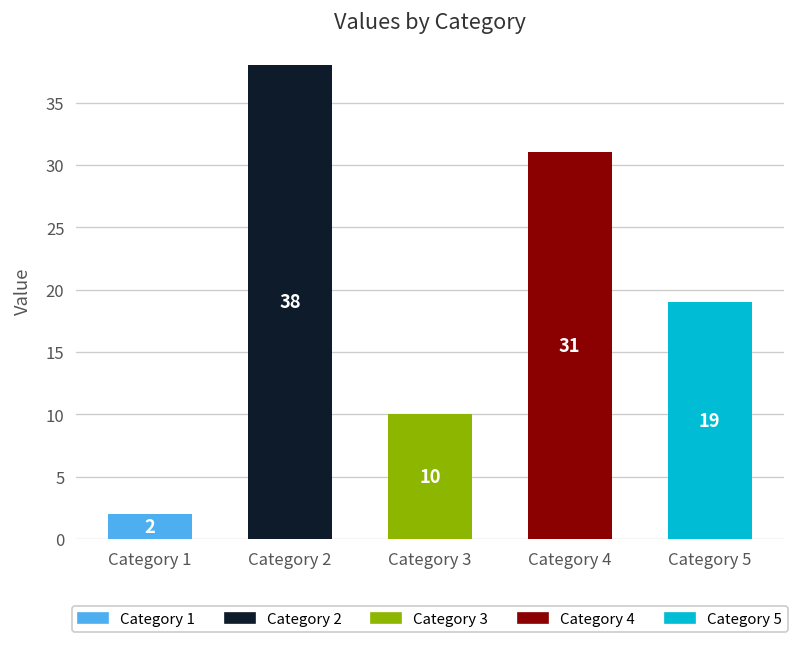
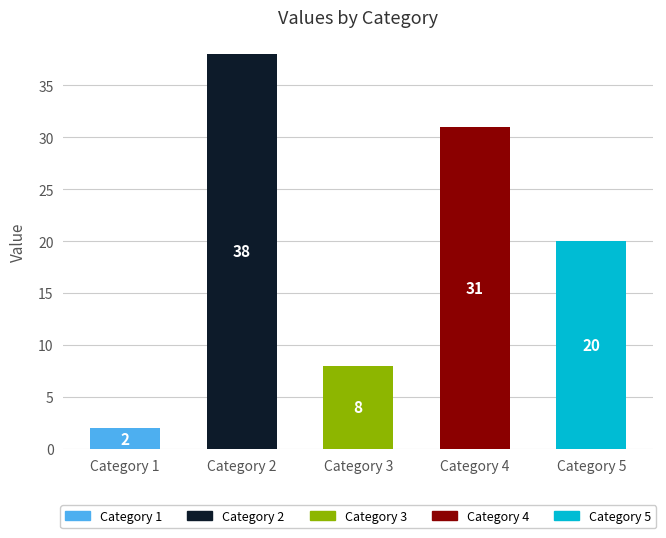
Category 3: 10 -> 8
Category 5: 19 -> 20
